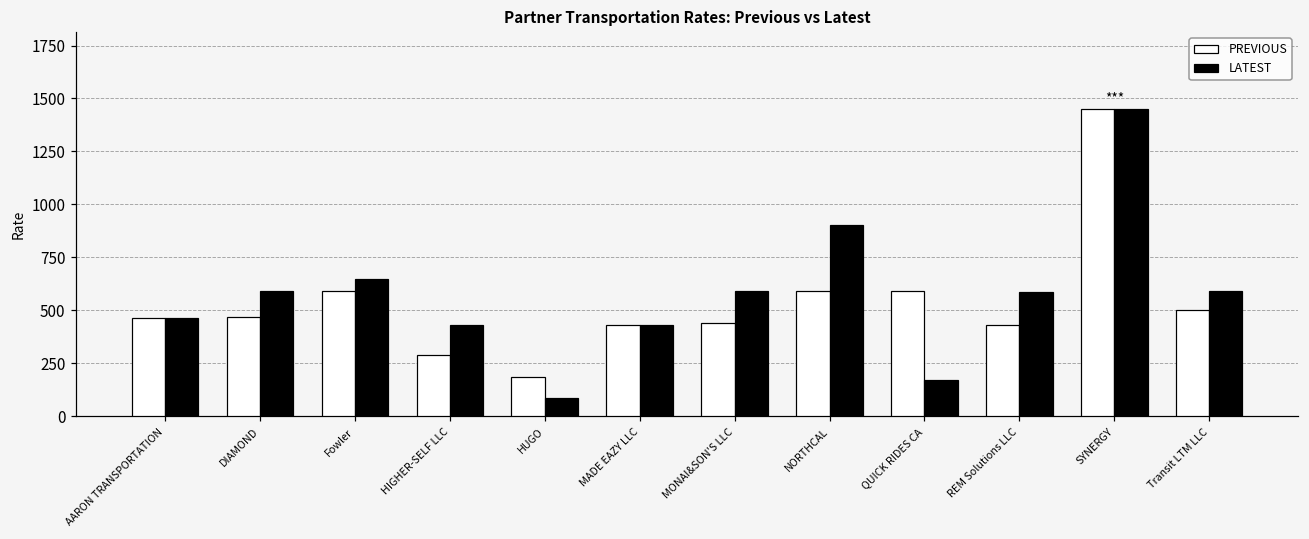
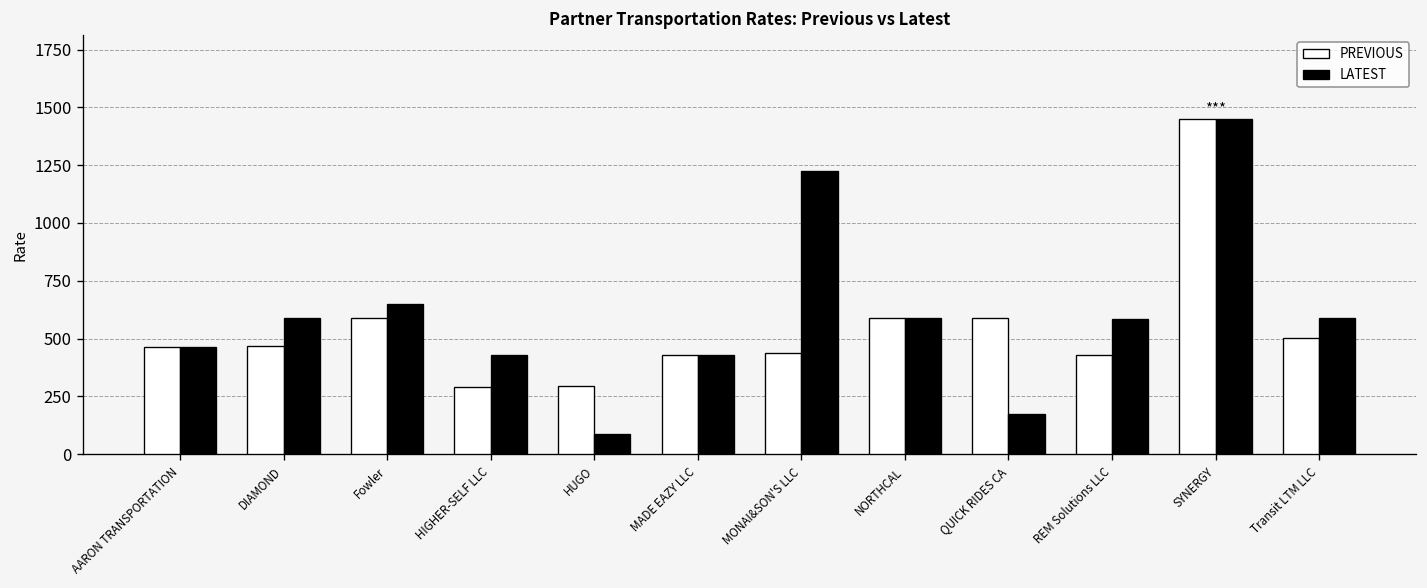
PREVIOUS, HUGO: 180 -> 300
LATEST, MONAI&SON'S LLC: 590 -> 1230
LATEST, NORTHCAL: 910 -> 590
